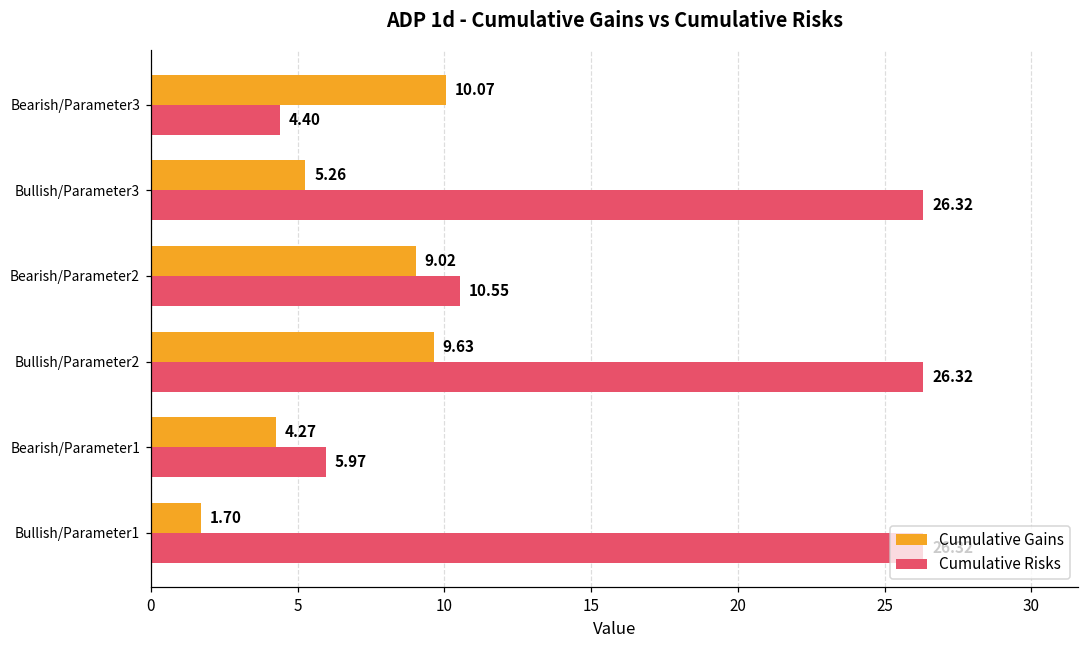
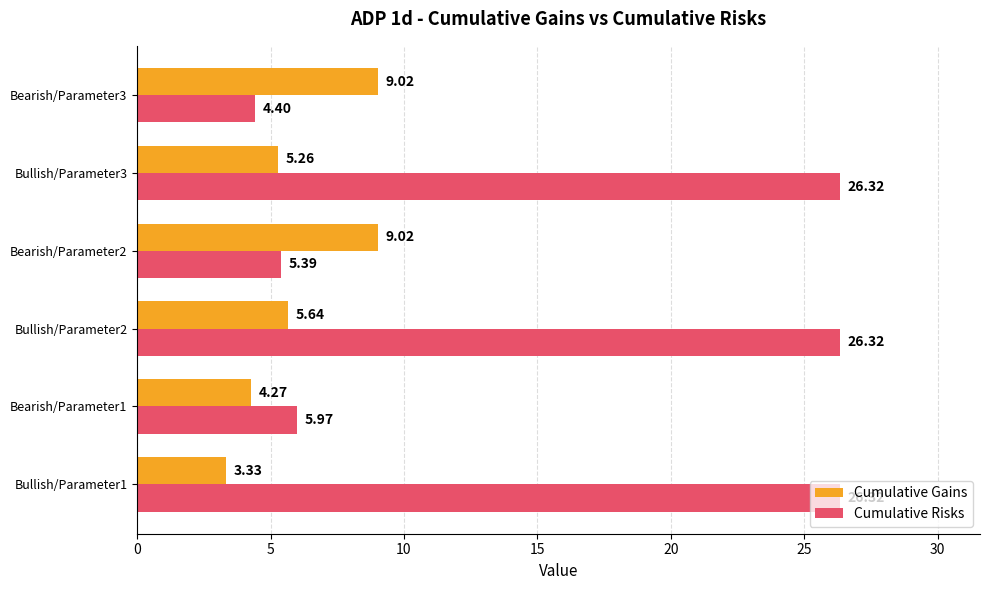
Cumulative Gains, Bearish/Parameter3: 10.07 -> 9.02
Cumulative Risks, Bearish/Parameter2: 10.55 -> 5.39
Cumulative Gains, Bullish/Parameter2: 9.63 -> 5.64
Cumulative Gains, Bullish/Parameter1: 1.70 -> 3.33
